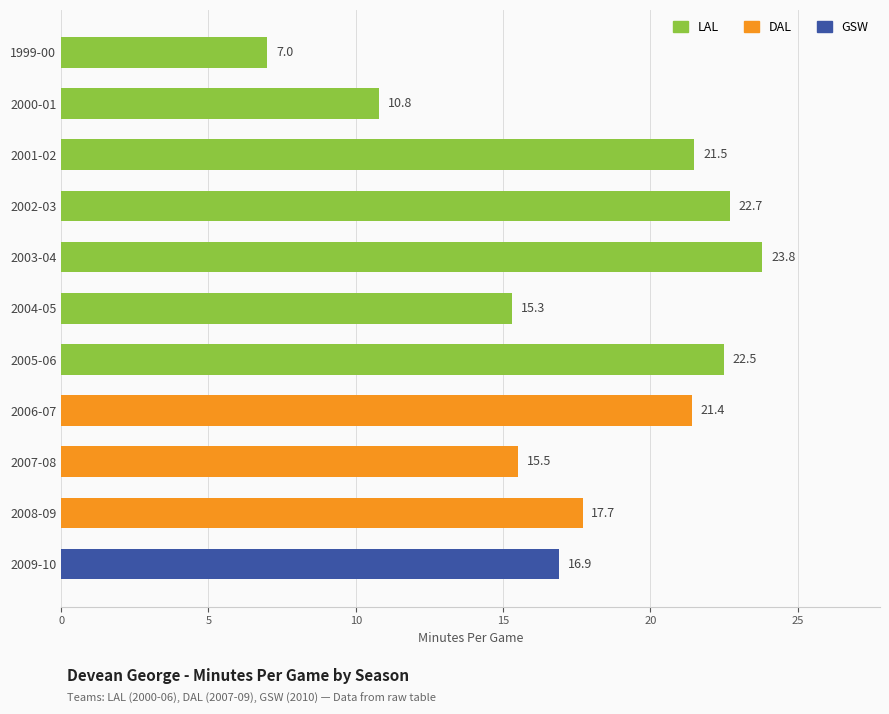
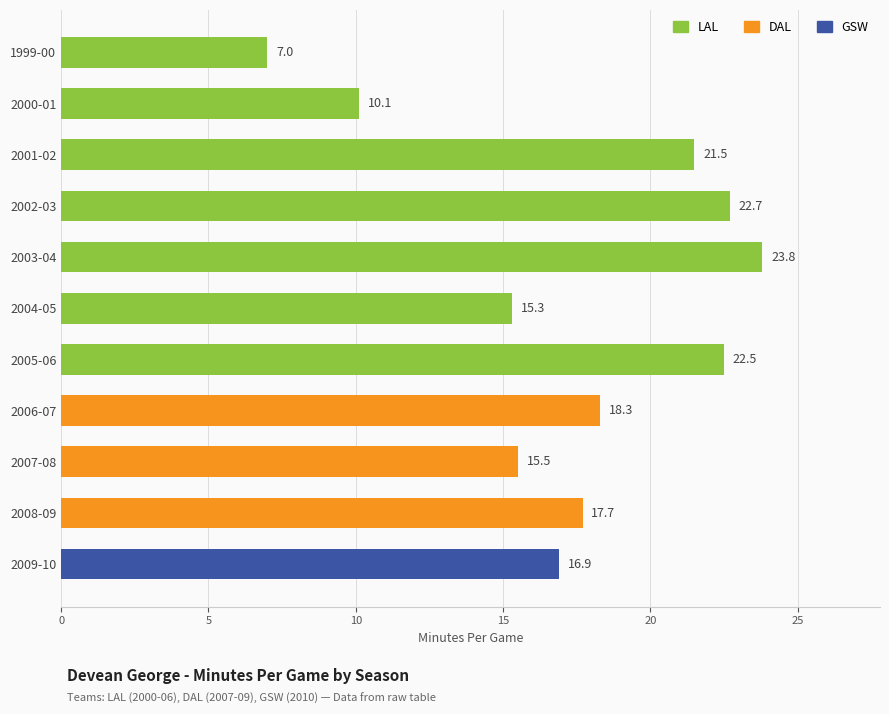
2000-01: 10.8 -> 10.1
2006-07: 21.4 -> 18.3
